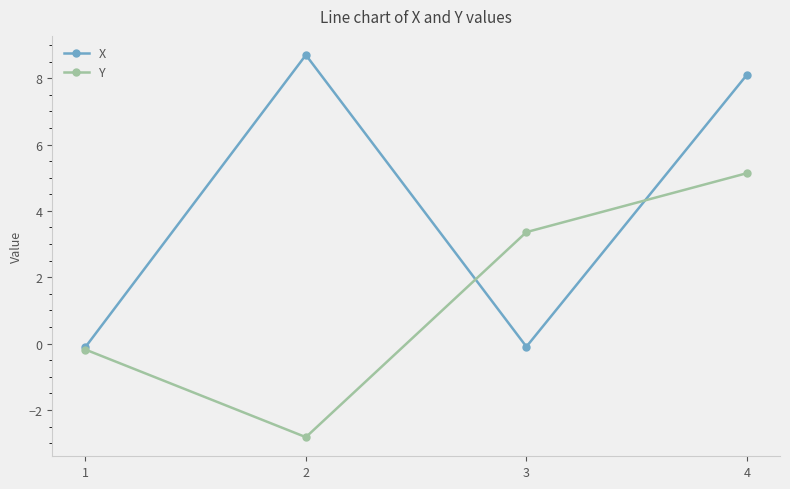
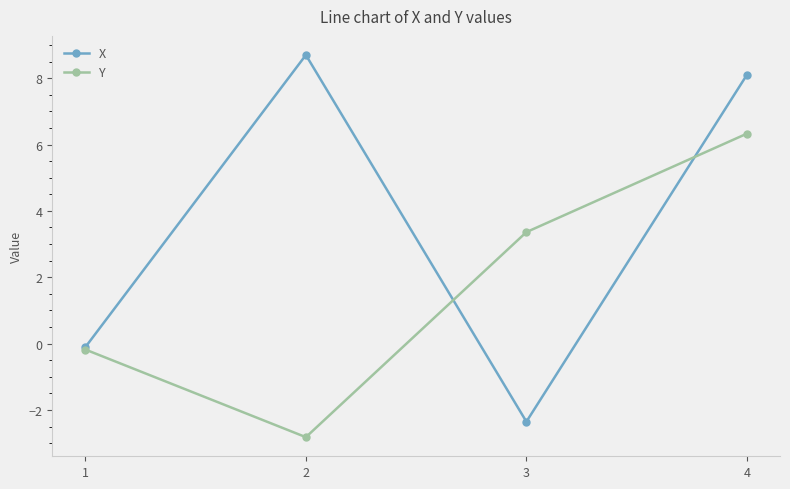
X, 3: -0.1 -> -2.4
Y, 4: 5.1 -> 6.3
